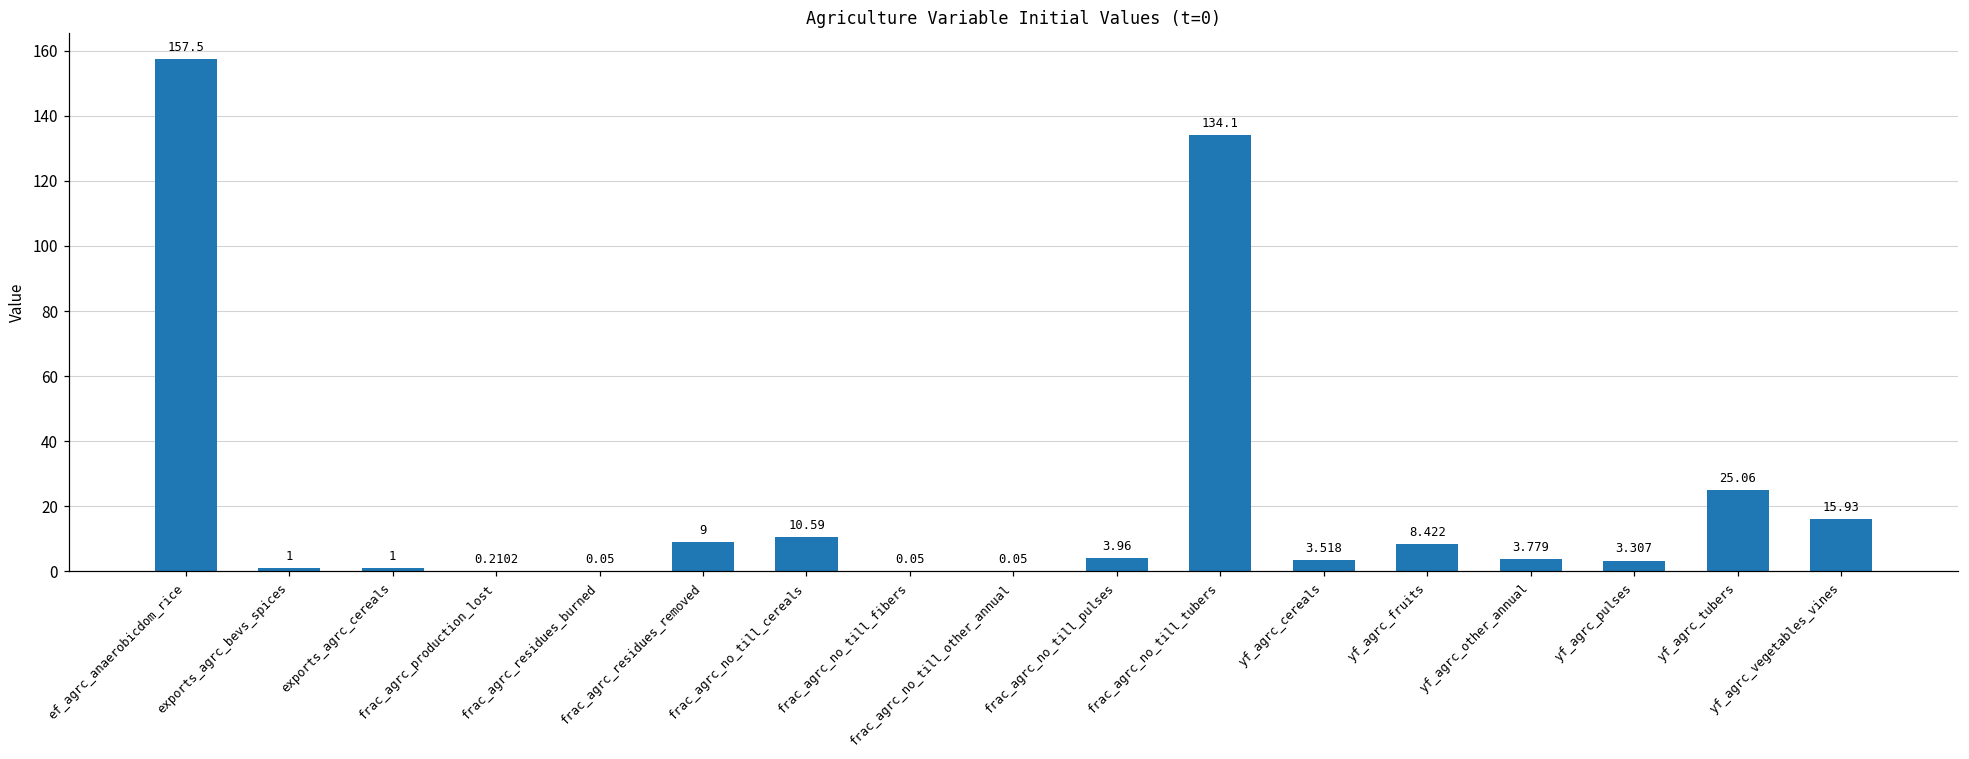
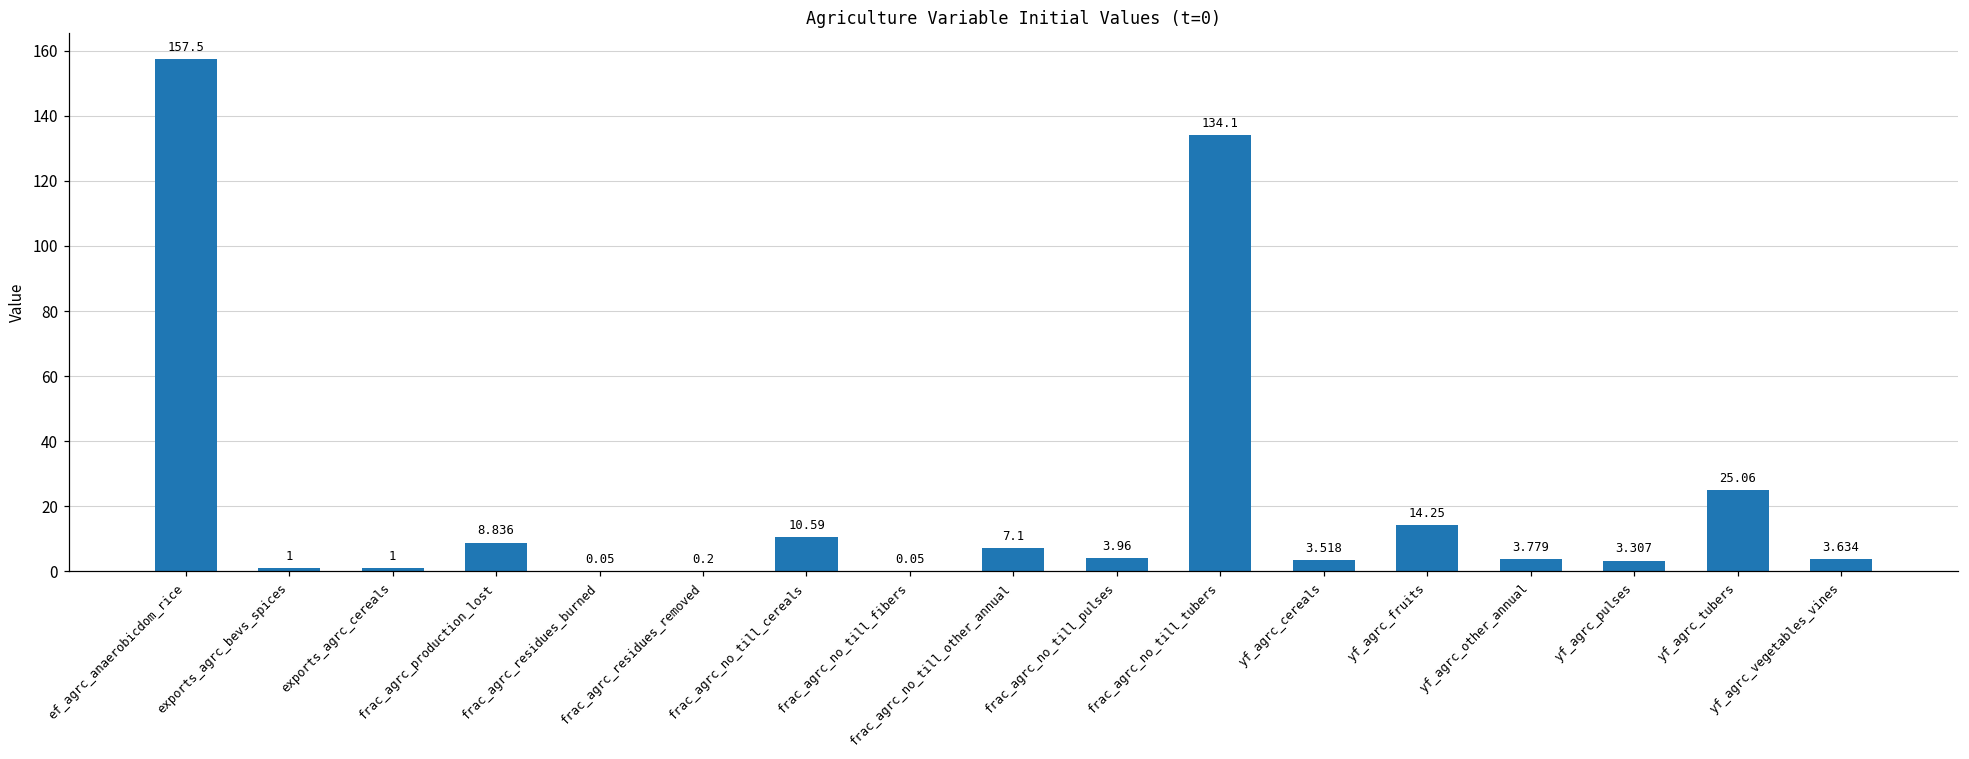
frac_agrc_production_lost: 0.2102 -> 8.836
frac_agrc_residues_removed: 9 -> 0.2
frac_agrc_no_till_other_annual: 0.05 -> 7.1
yf_agrc_fruits: 8.422 -> 14.25
yf_agrc_vegetables_vines: 15.93 -> 3.634
